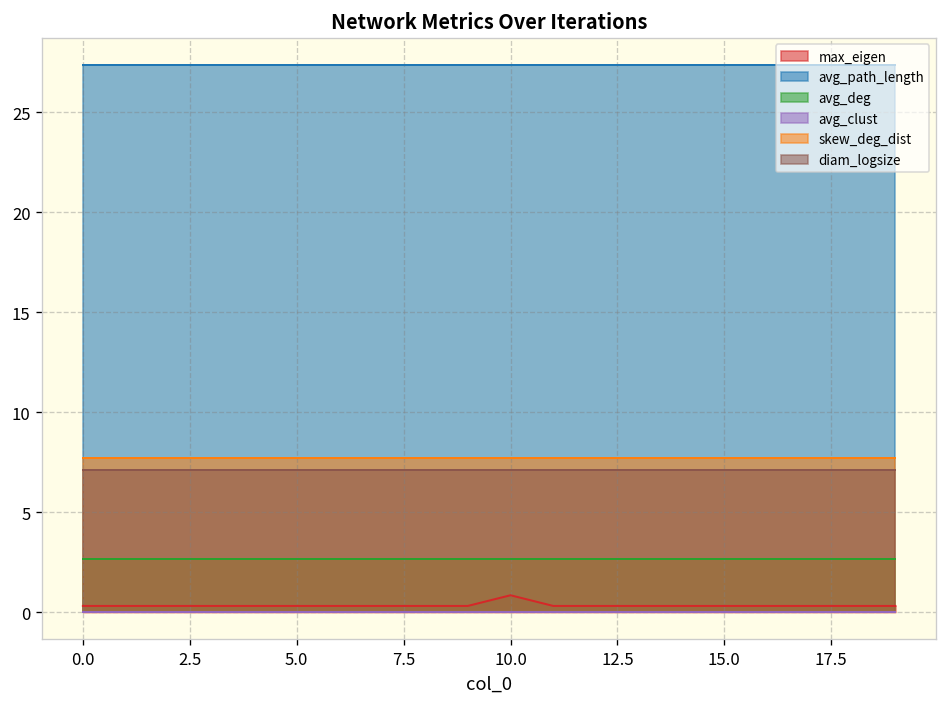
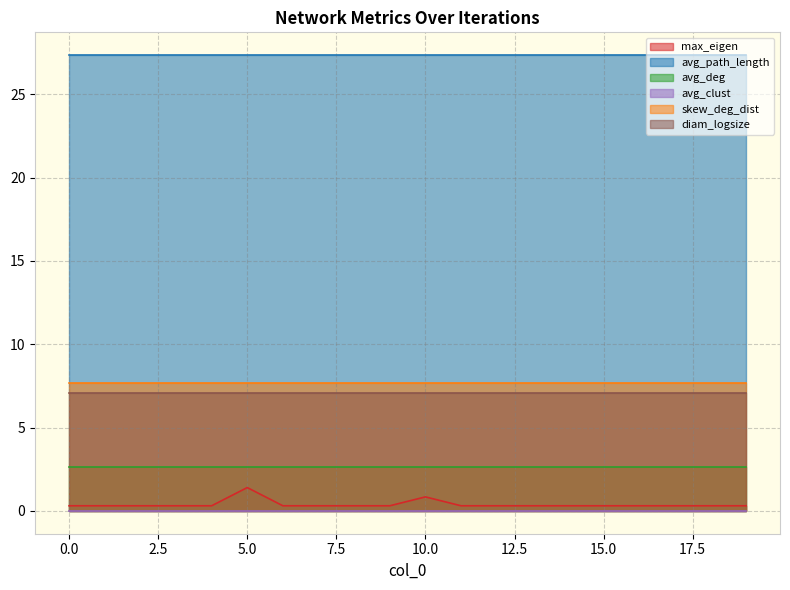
max_eigen, 5.0: 0.3 -> 1.4
